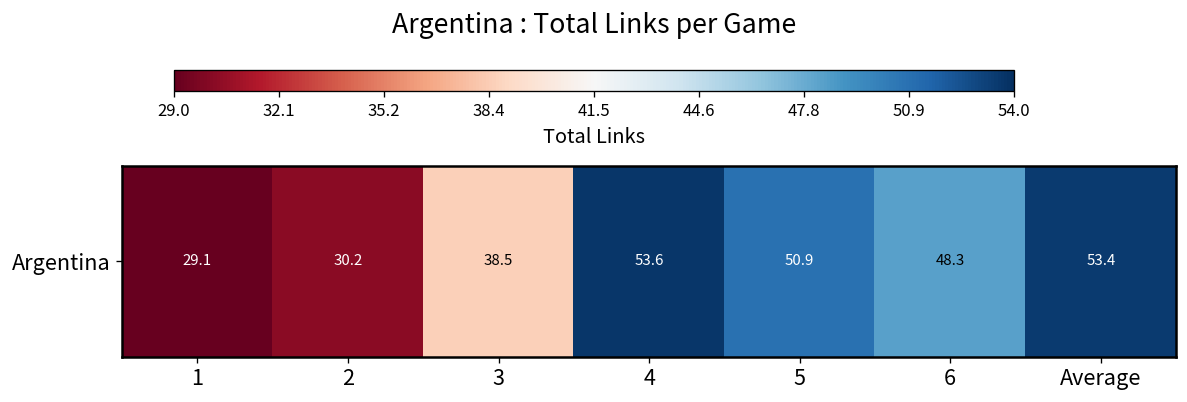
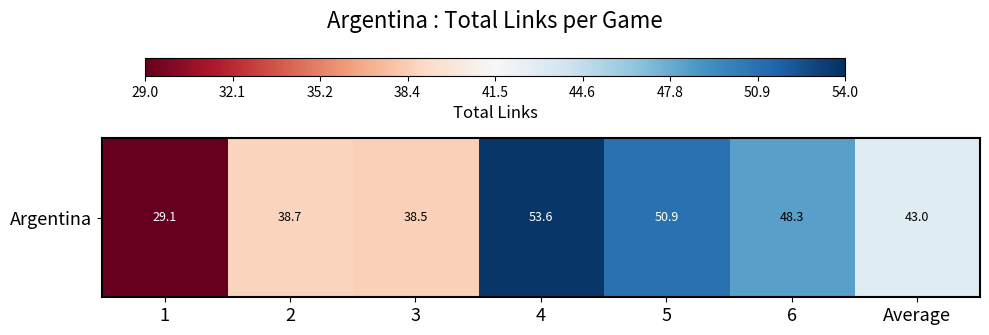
Argentina, 2: 30.2 -> 38.7
Argentina, Average: 53.4 -> 43.0
